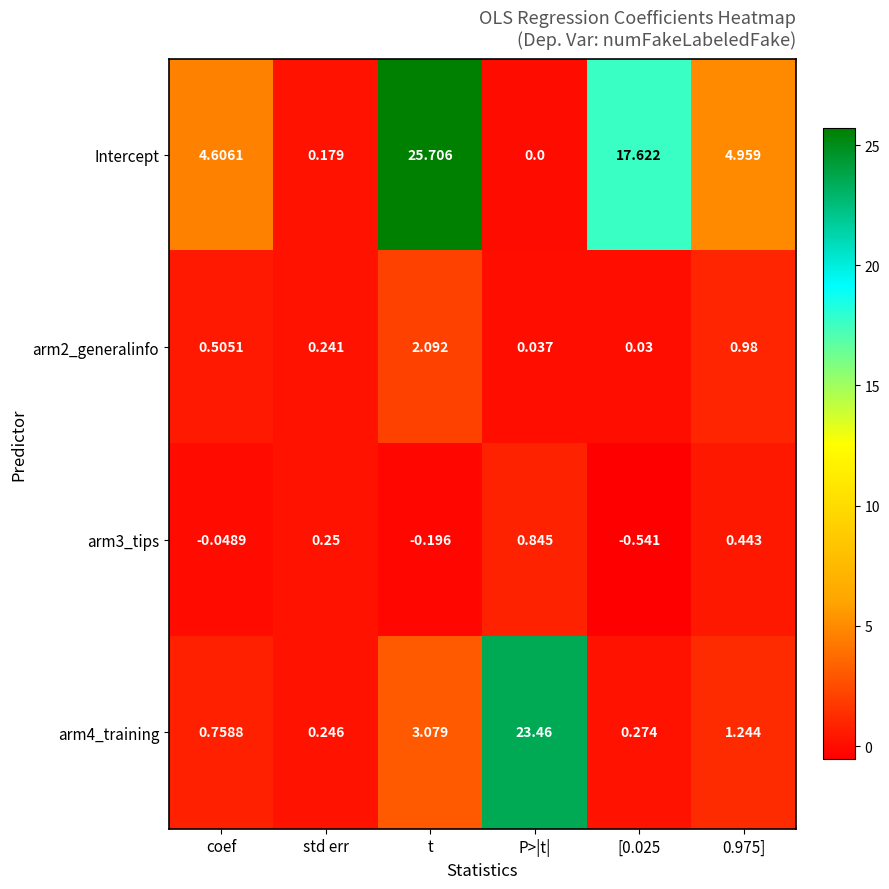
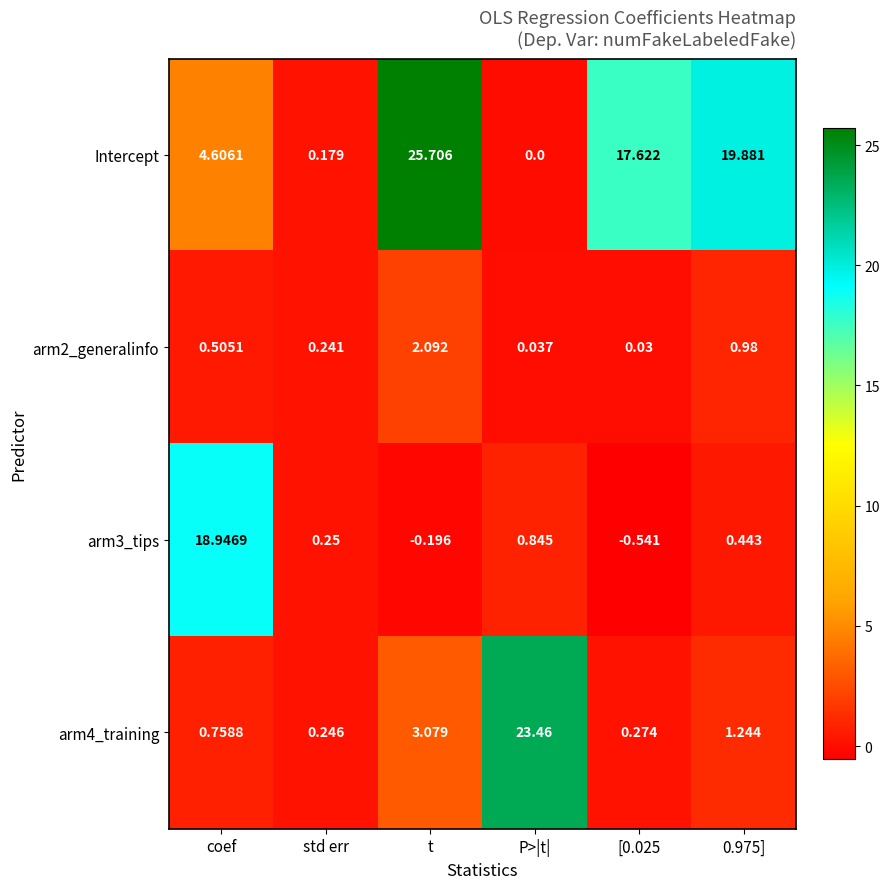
Intercept, 0.975]: 4.959 -> 19.881
arm3_tips, coef: -0.0489 -> 18.9469
